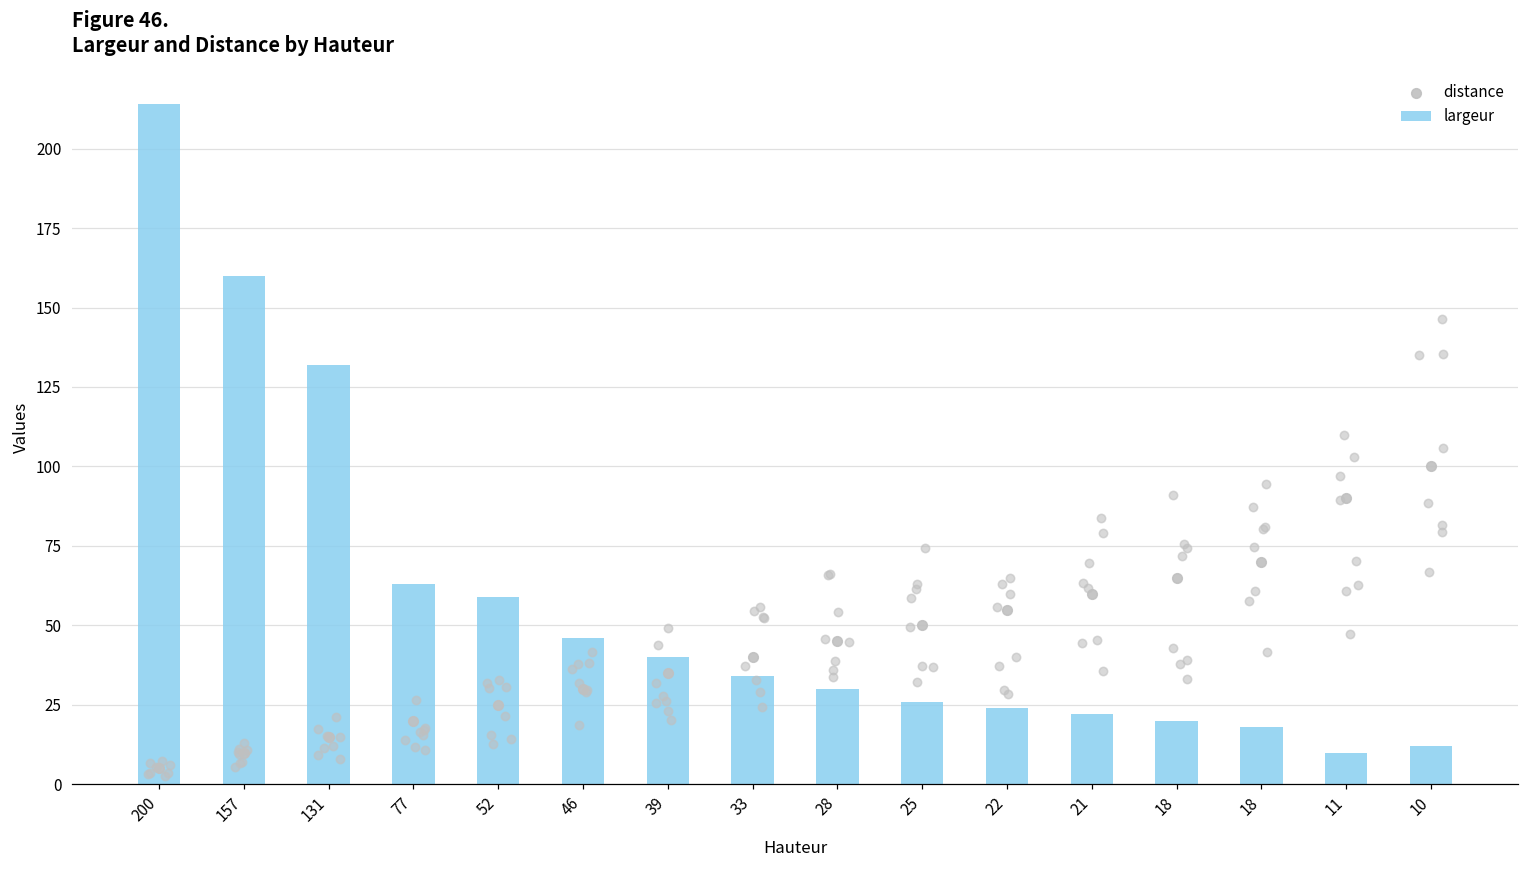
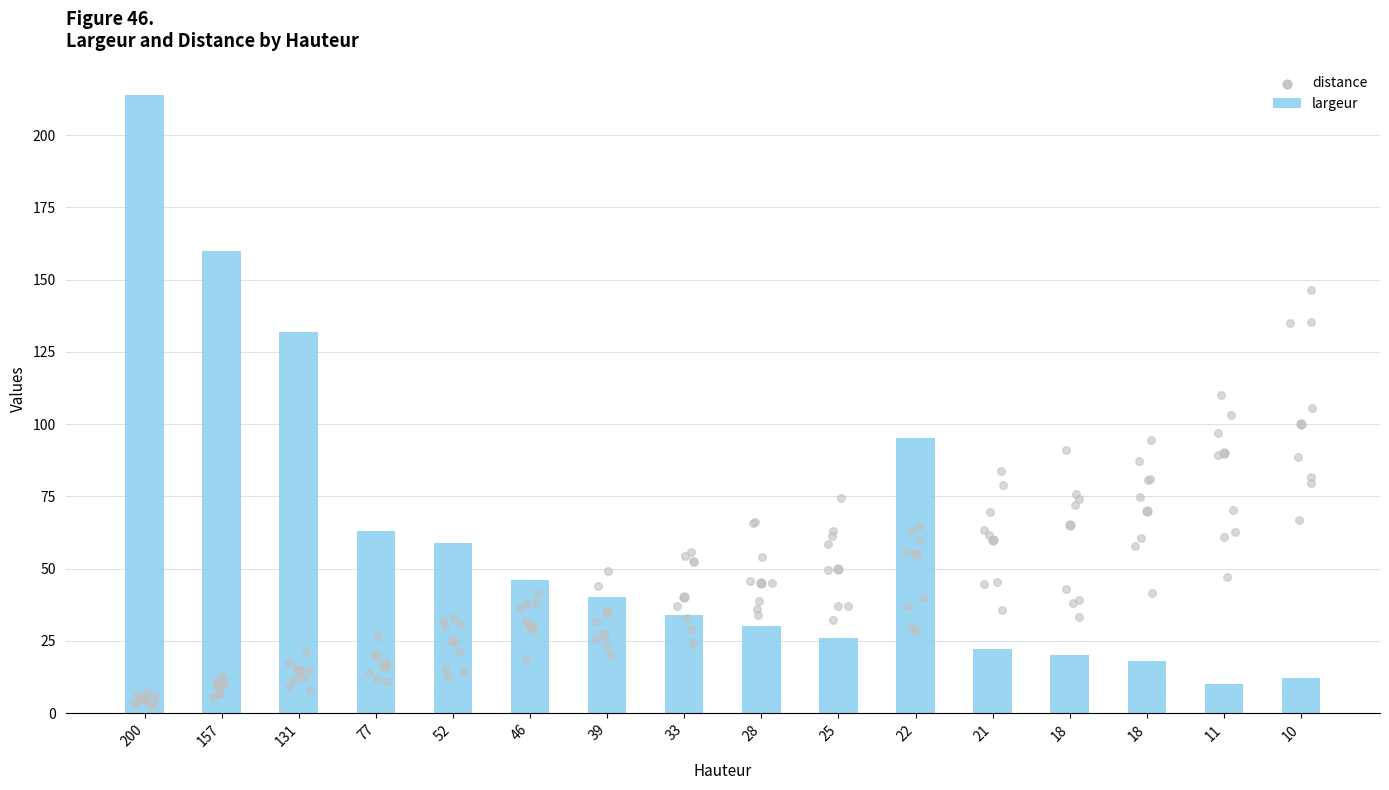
largeur, 22: 24 -> 95
